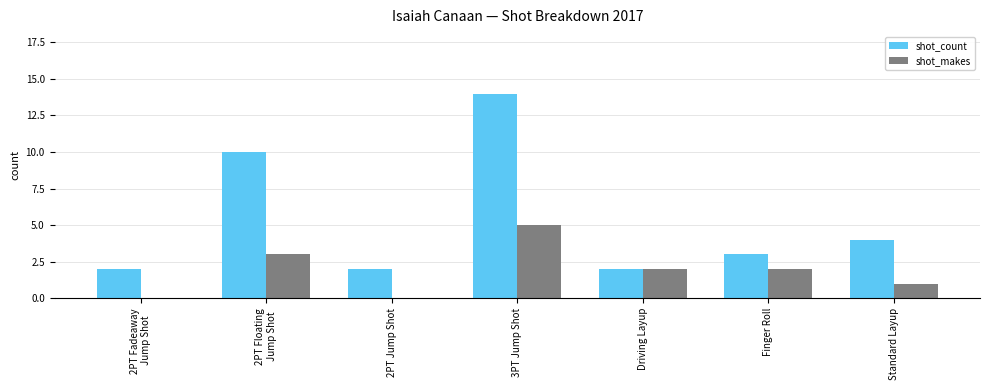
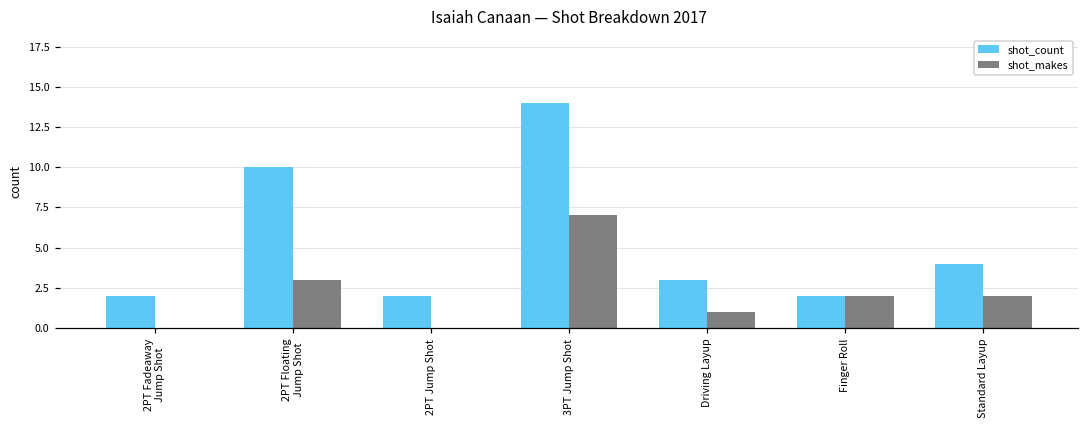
shot_makes, 3PT Jump Shot: 5 -> 7
shot_count, Driving Layup: 2 -> 3
shot_makes, Driving Layup: 2 -> 1
shot_count, Finger Roll: 3 -> 2
shot_makes, Standard Layup: 1 -> 2
